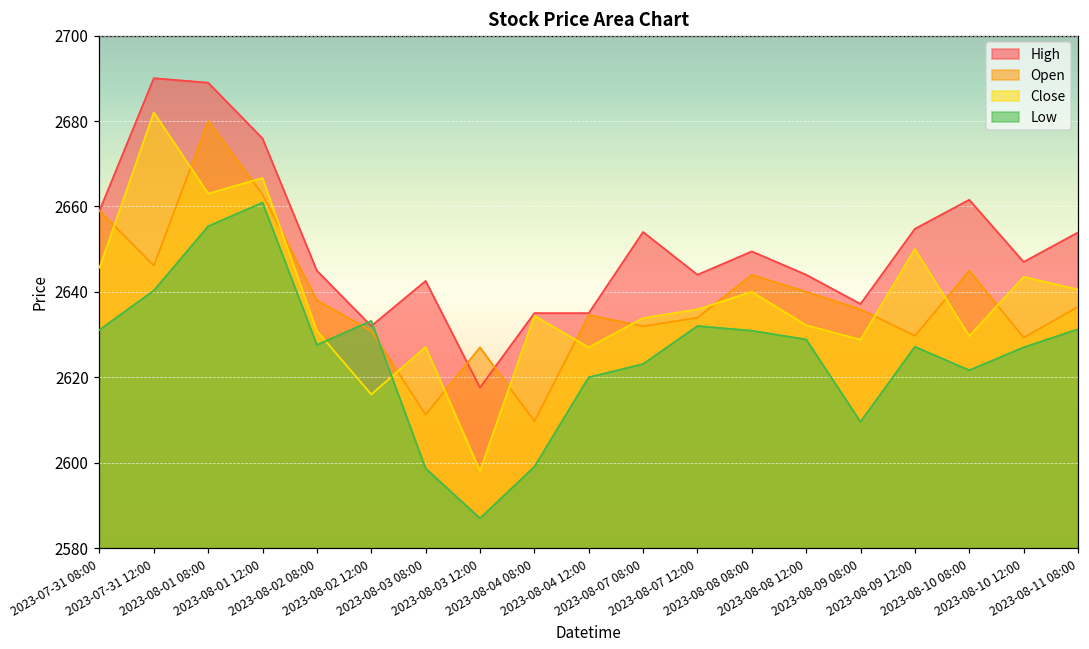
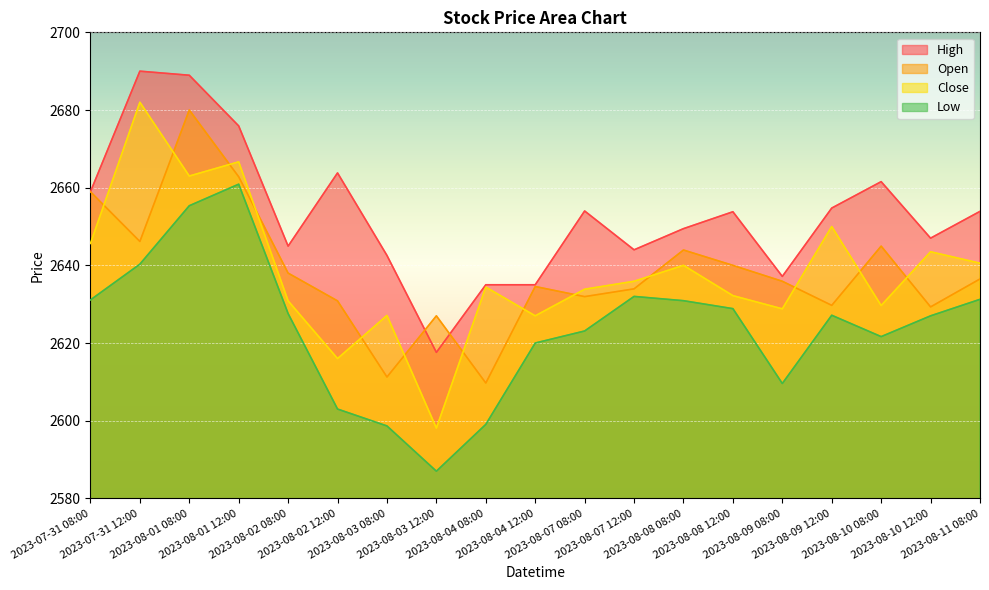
High, 2023-08-02 12:00: 2632 -> 2664
Low, 2023-08-02 12:00: 2633 -> 2603
High, 2023-08-08 12:00: 2644 -> 2654
